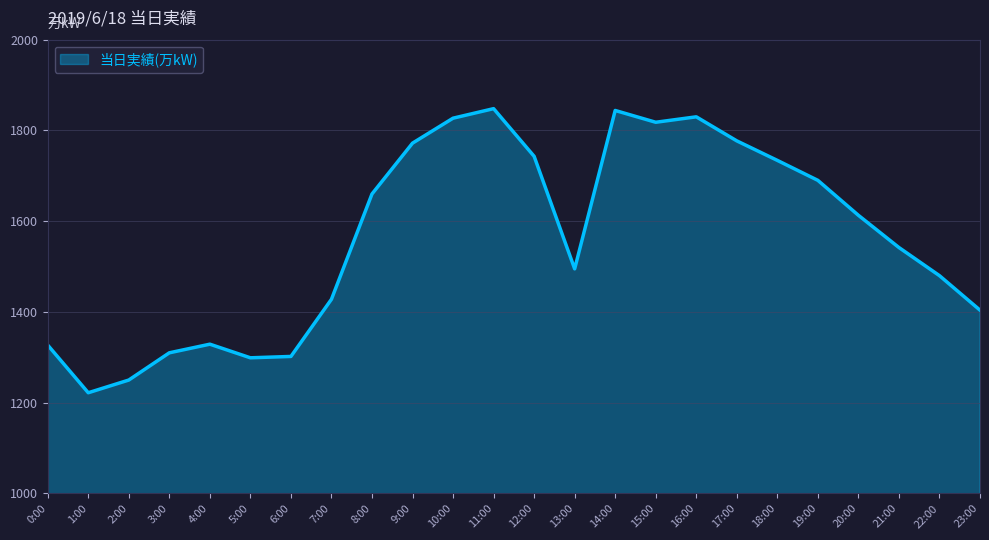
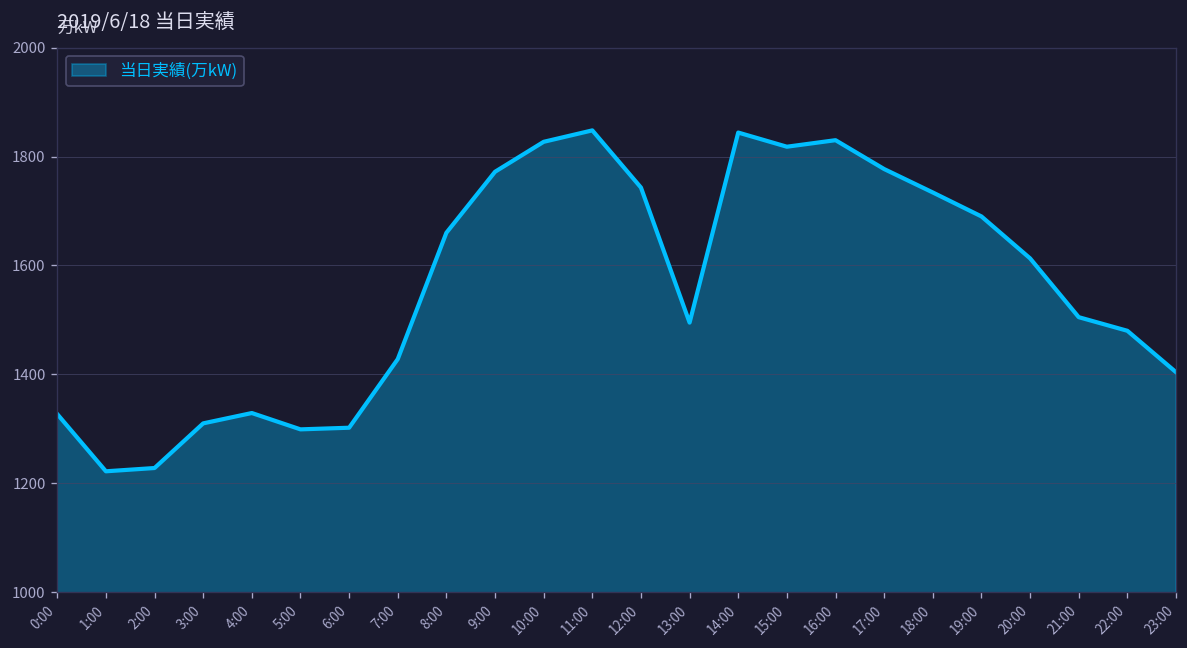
2:00: 1250 -> 1230
21:00: 1540 -> 1510
